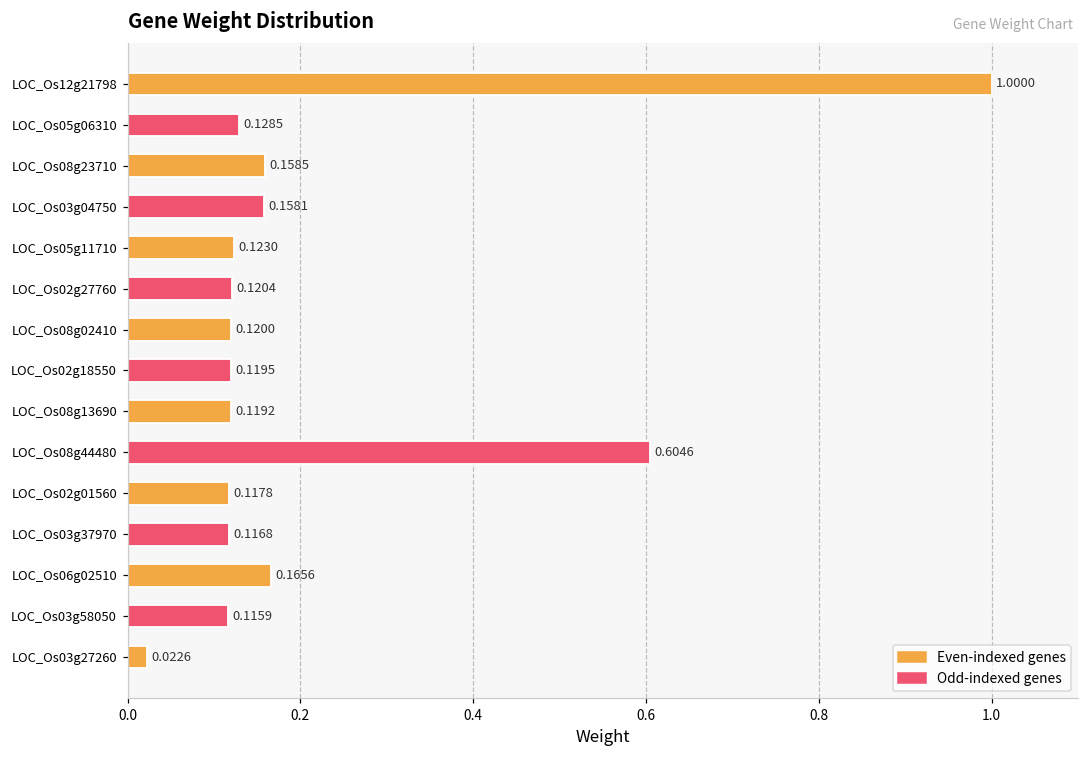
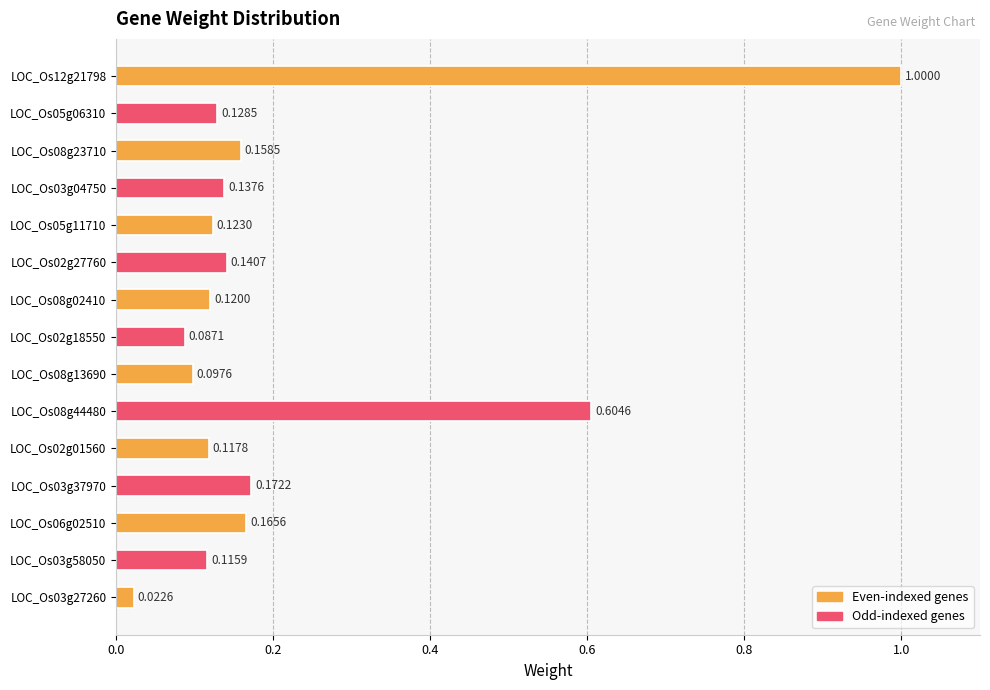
LOC_Os03g04750: 0.1581 -> 0.1376
LOC_Os02g27760: 0.1204 -> 0.1407
LOC_Os02g18550: 0.1195 -> 0.0871
LOC_Os08g13690: 0.1192 -> 0.0976
LOC_Os03g37970: 0.1168 -> 0.1722
